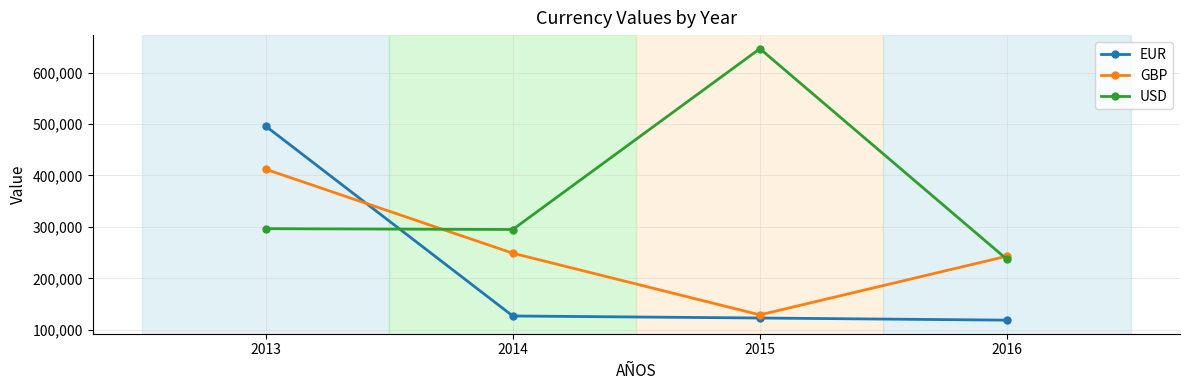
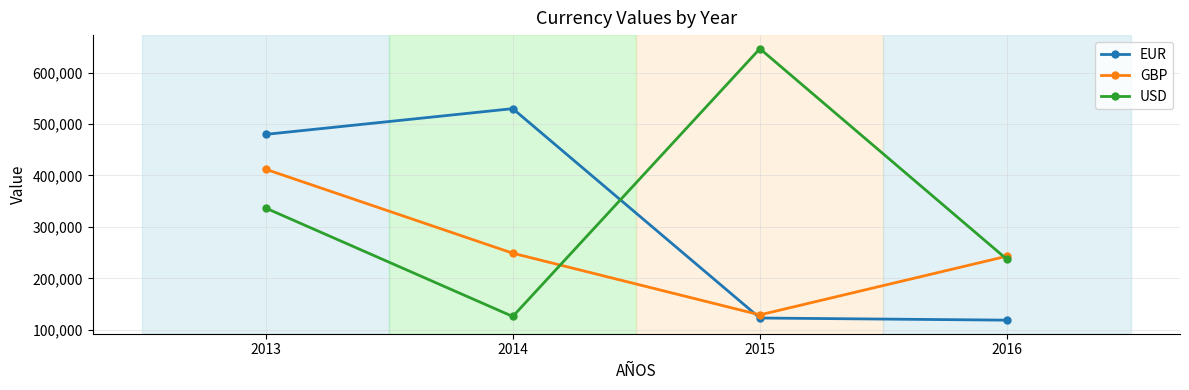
EUR, 2013: 500,000 -> 480,000
USD, 2013: 300,000 -> 340,000
EUR, 2014: 130,000 -> 530,000
USD, 2014: 290,000 -> 130,000
